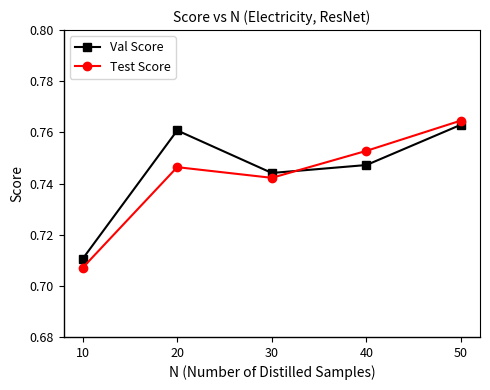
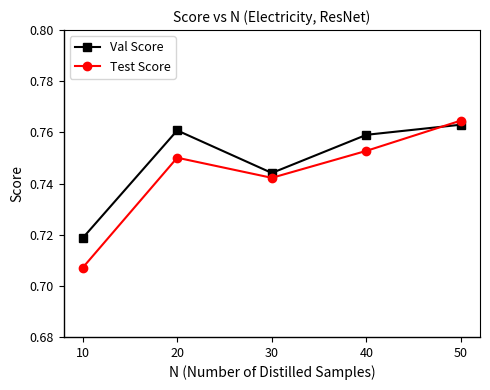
Val Score, 10: 0.711 -> 0.719
Test Score, 20: 0.746 -> 0.750
Val Score, 40: 0.747 -> 0.759
